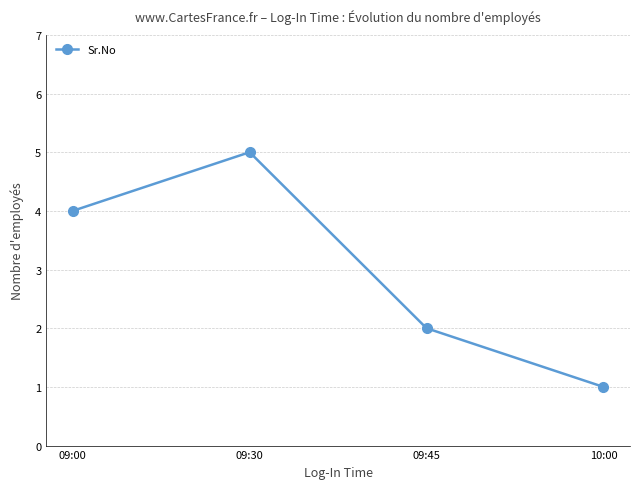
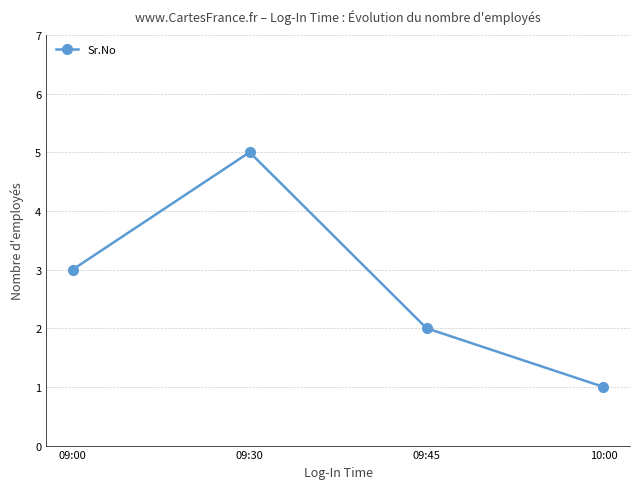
09:00: 4 -> 3
